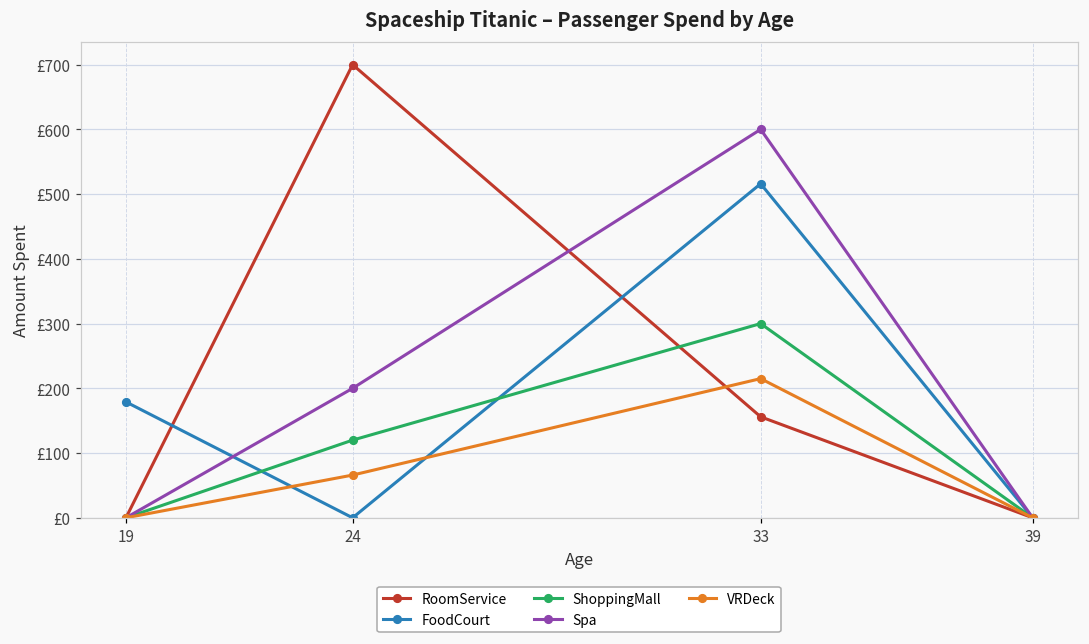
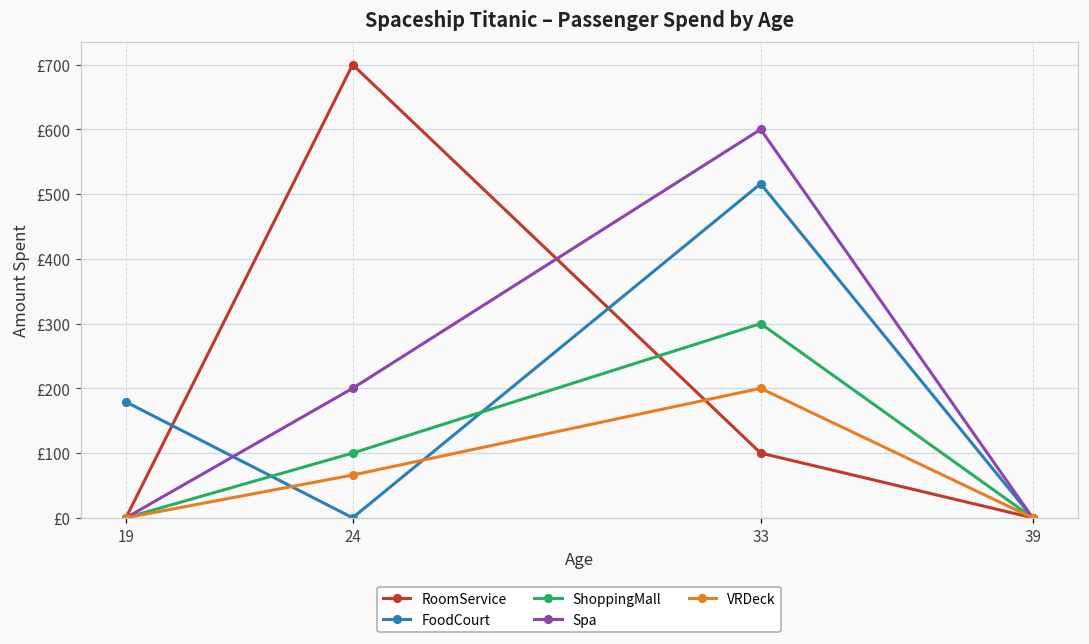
ShoppingMall, 24: £120 -> £100
RoomService, 33: £160 -> £100
VRDeck, 33: £220 -> £200
